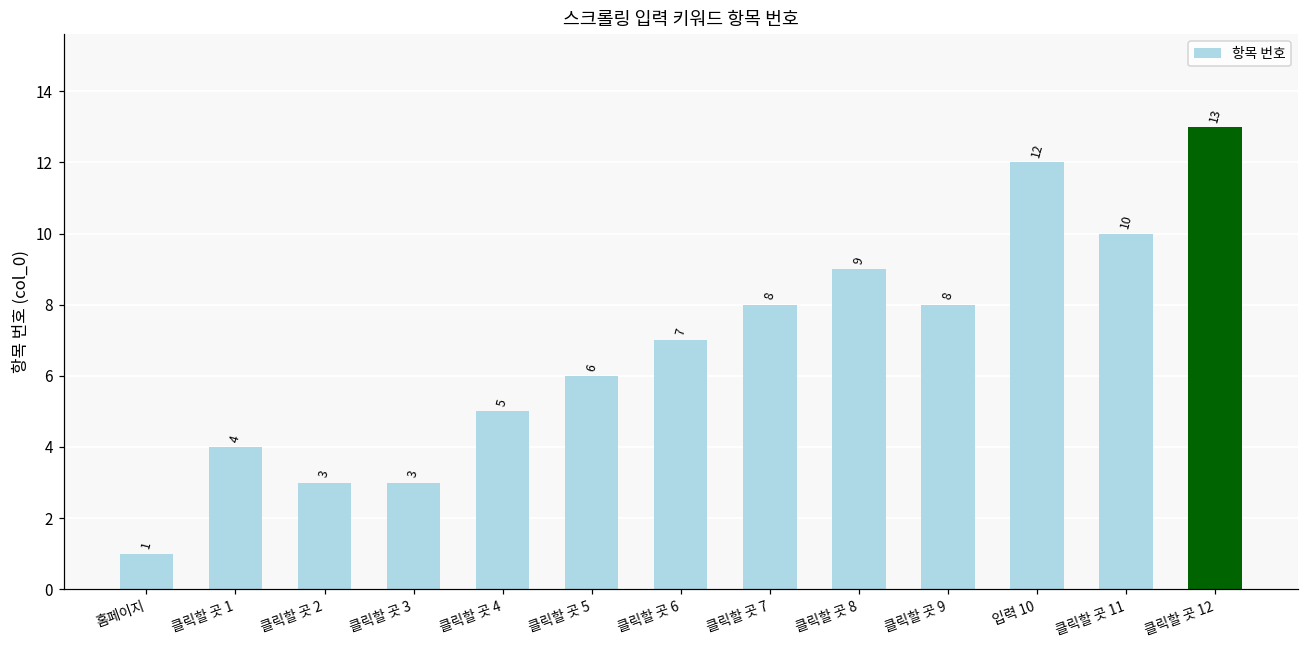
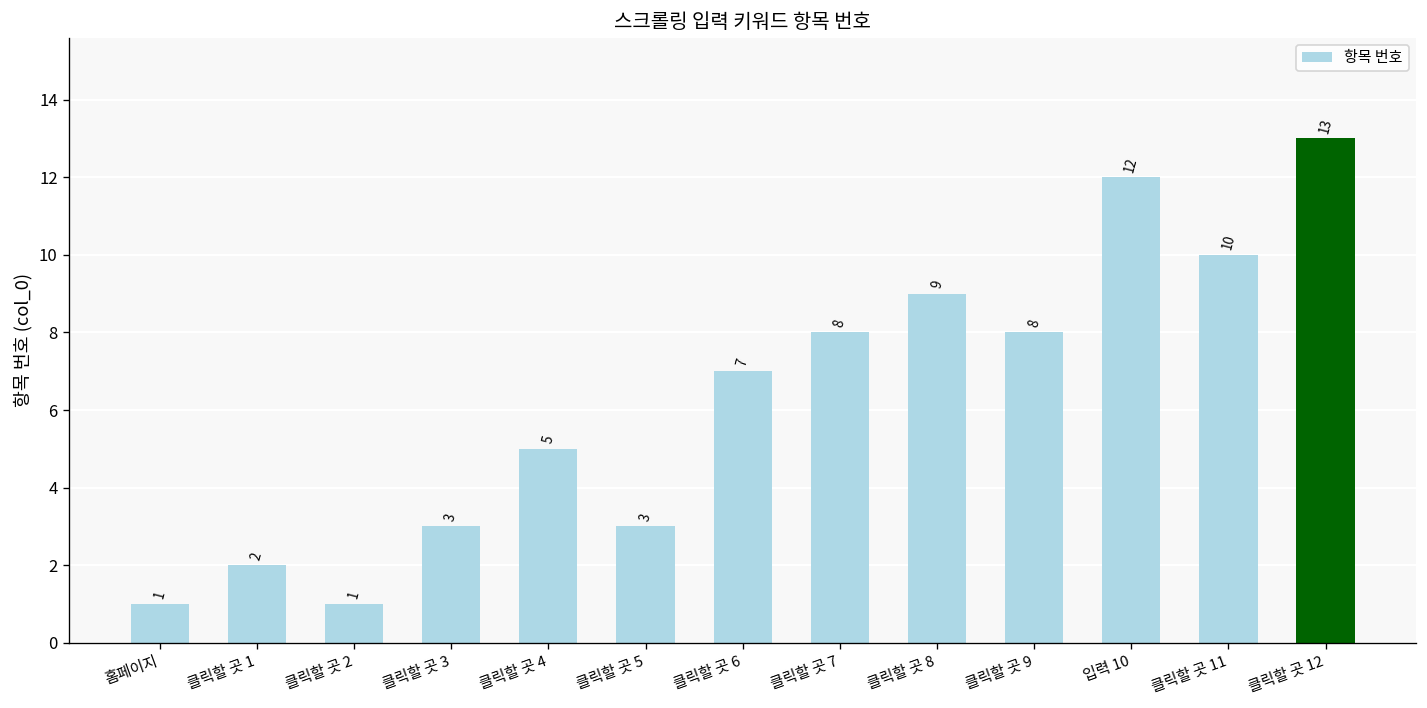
클릭할 곳 1: 4 -> 2
클릭할 곳 2: 3 -> 1
클릭할 곳 5: 6 -> 3
